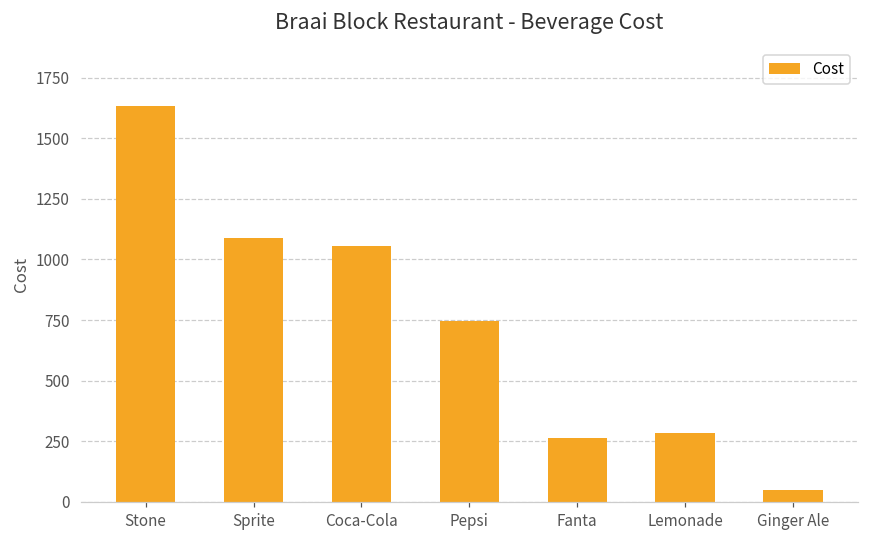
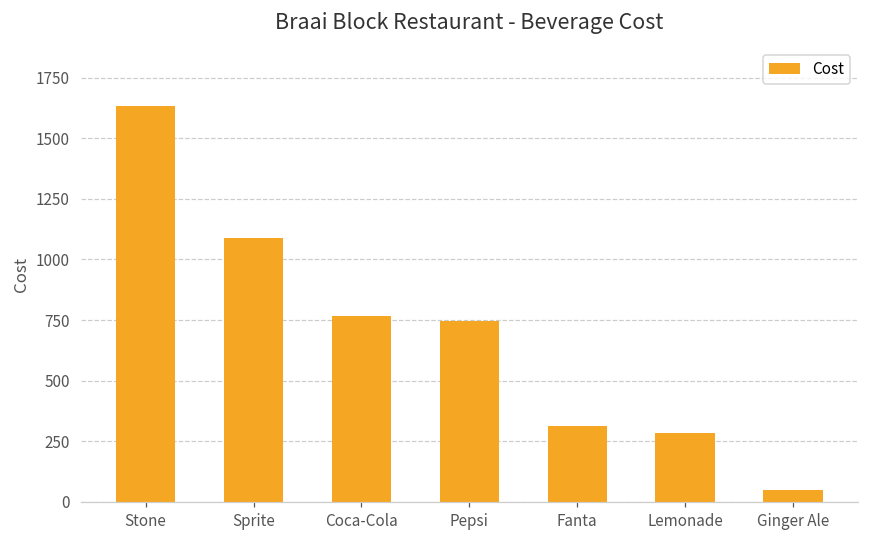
Coca-Cola: 1050 -> 770
Fanta: 260 -> 310
